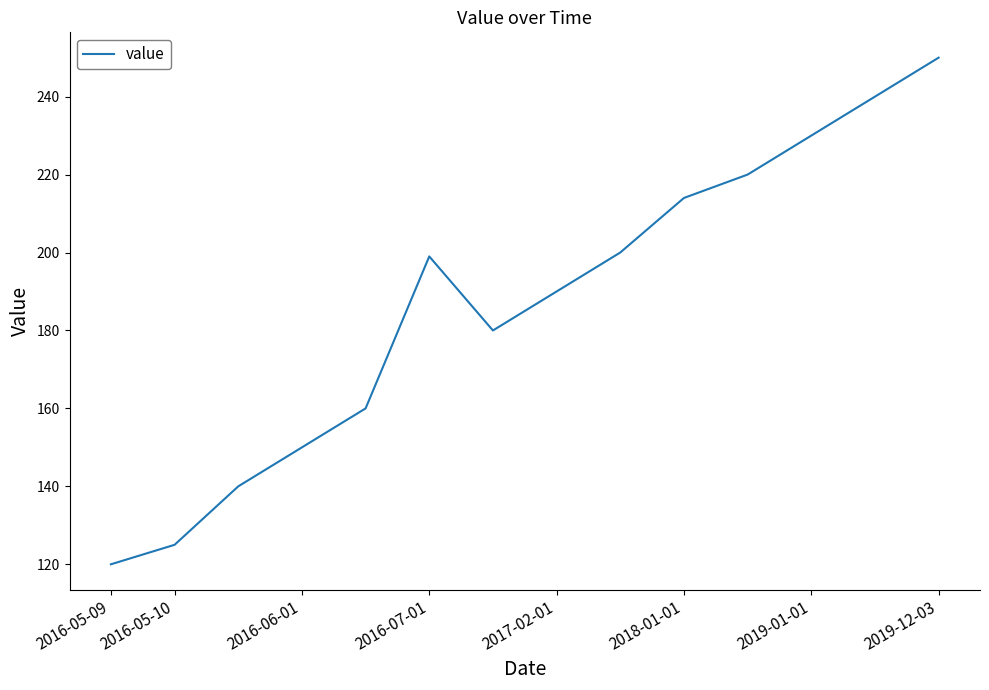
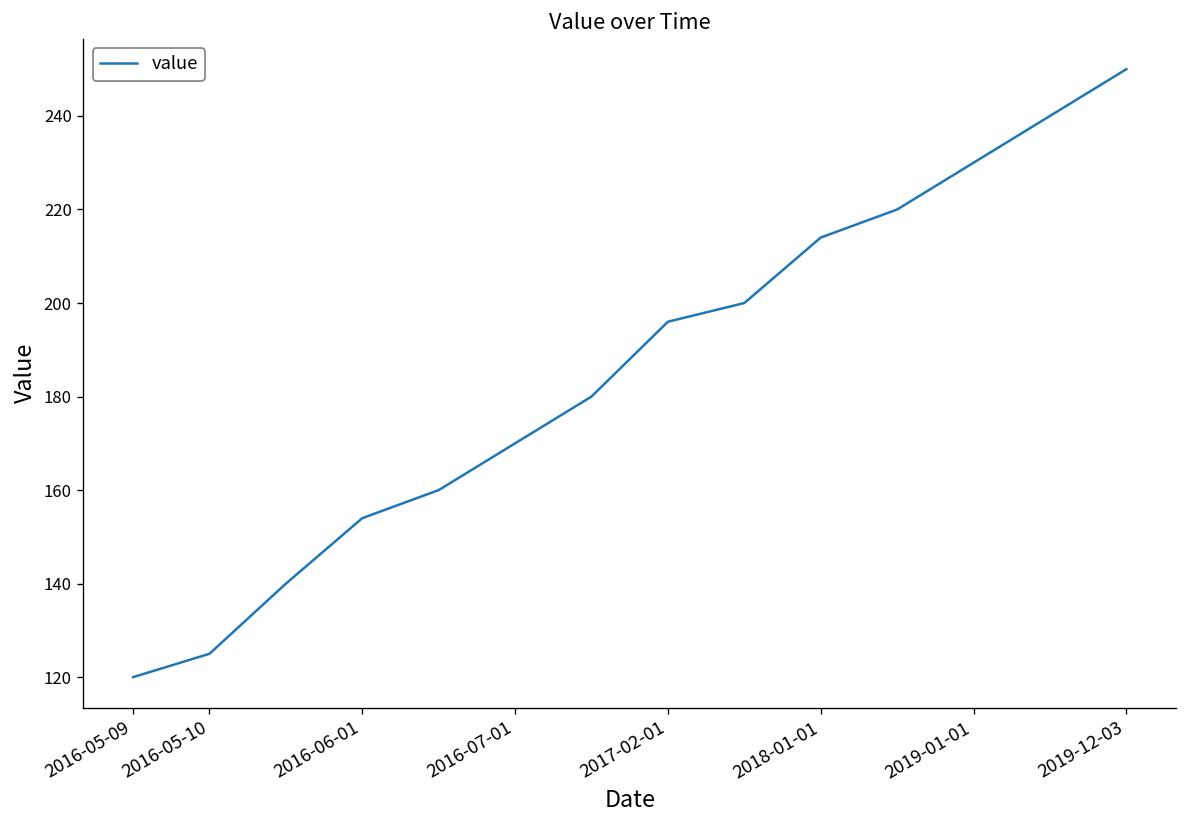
2016-06-01: 150 -> 154
2016-07-01: 199 -> 170
2017-02-01: 190 -> 196
